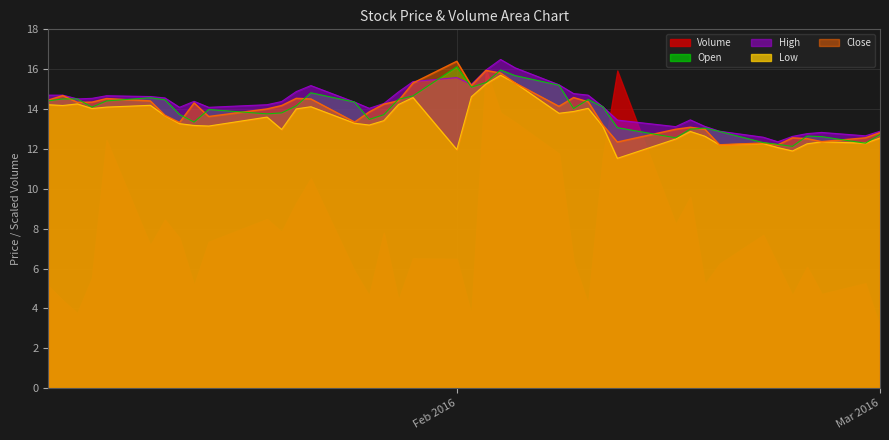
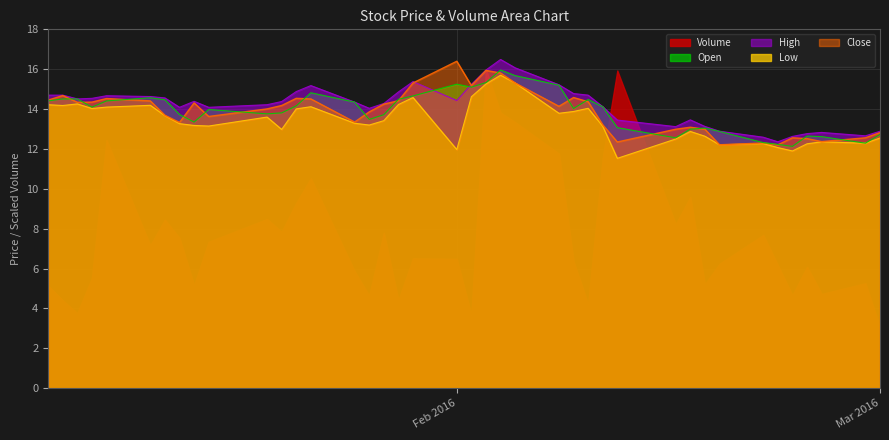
High, Feb 2016: 15.6 -> 14.4
Open, Feb 2016: 16.1 -> 15.3
